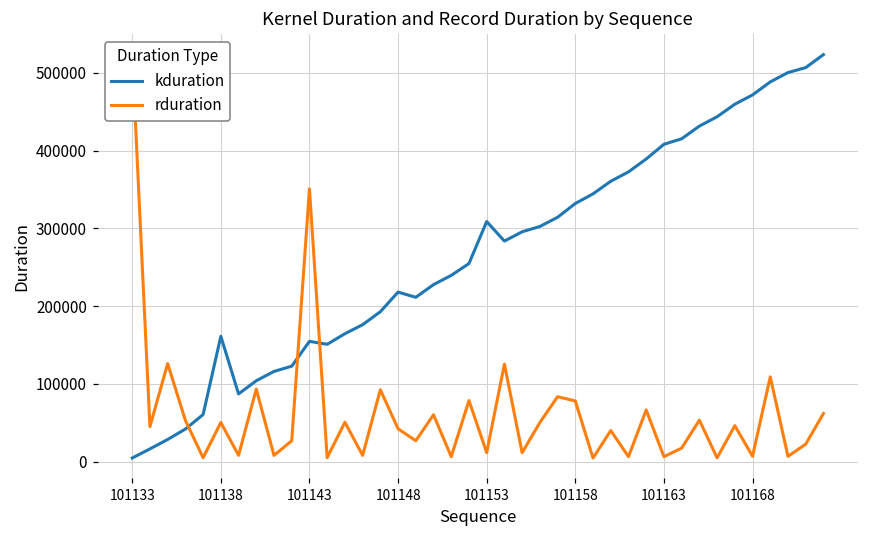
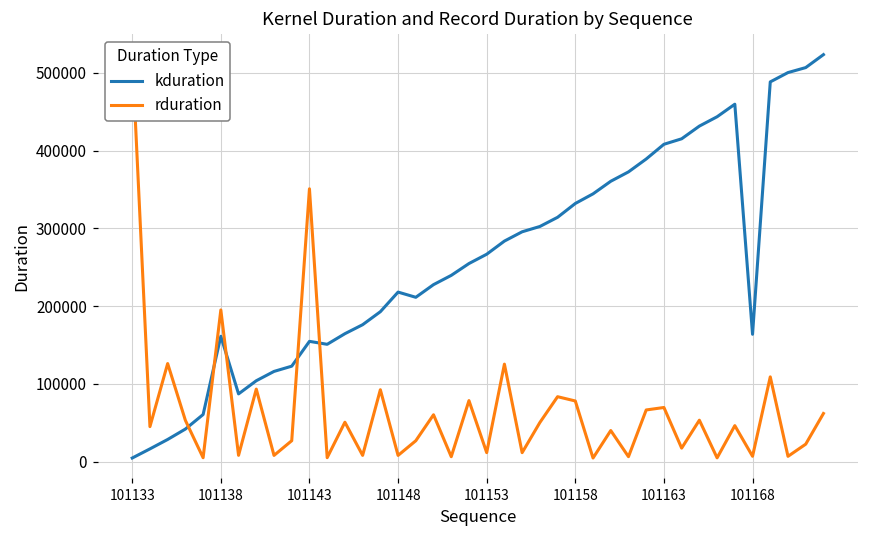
rduration, 101138: 50000 -> 190000
rduration, 101148: 40000 -> 10000
kduration, 101153: 310000 -> 270000
rduration, 101163: 10000 -> 70000
kduration, 101168: 470000 -> 160000
